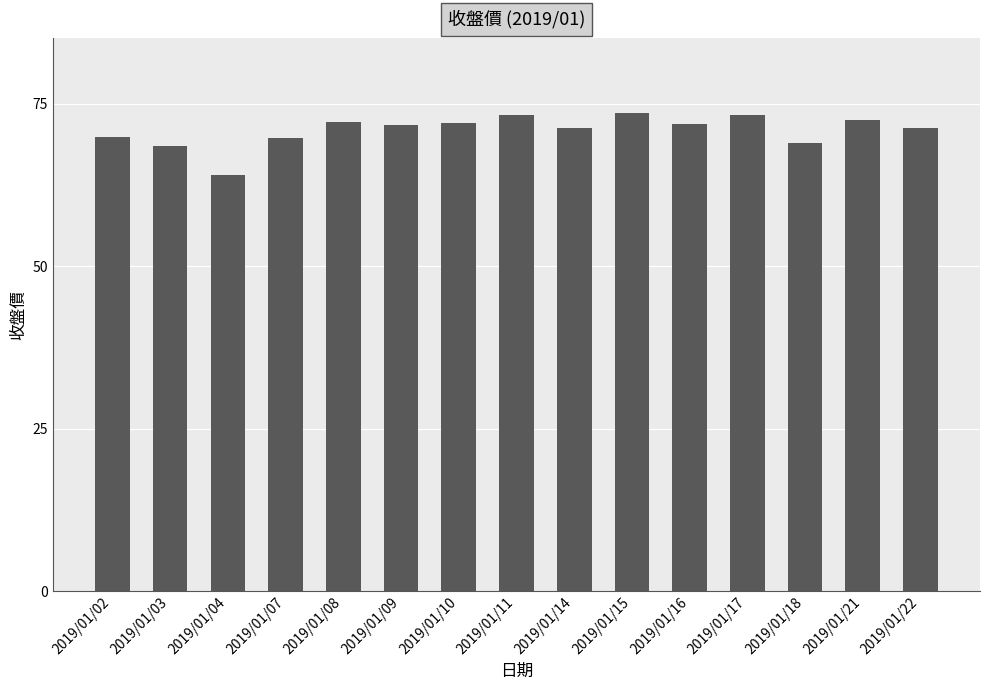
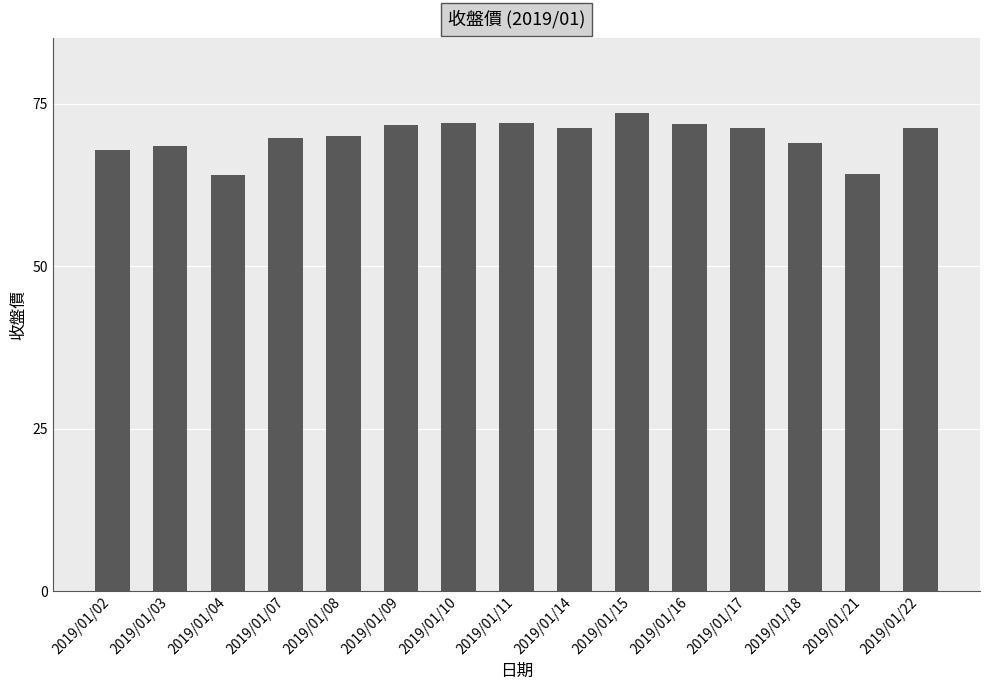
2019/01/02: 70 -> 68
2019/01/08: 72 -> 70
2019/01/11: 73 -> 72
2019/01/17: 73 -> 71
2019/01/21: 72 -> 64
